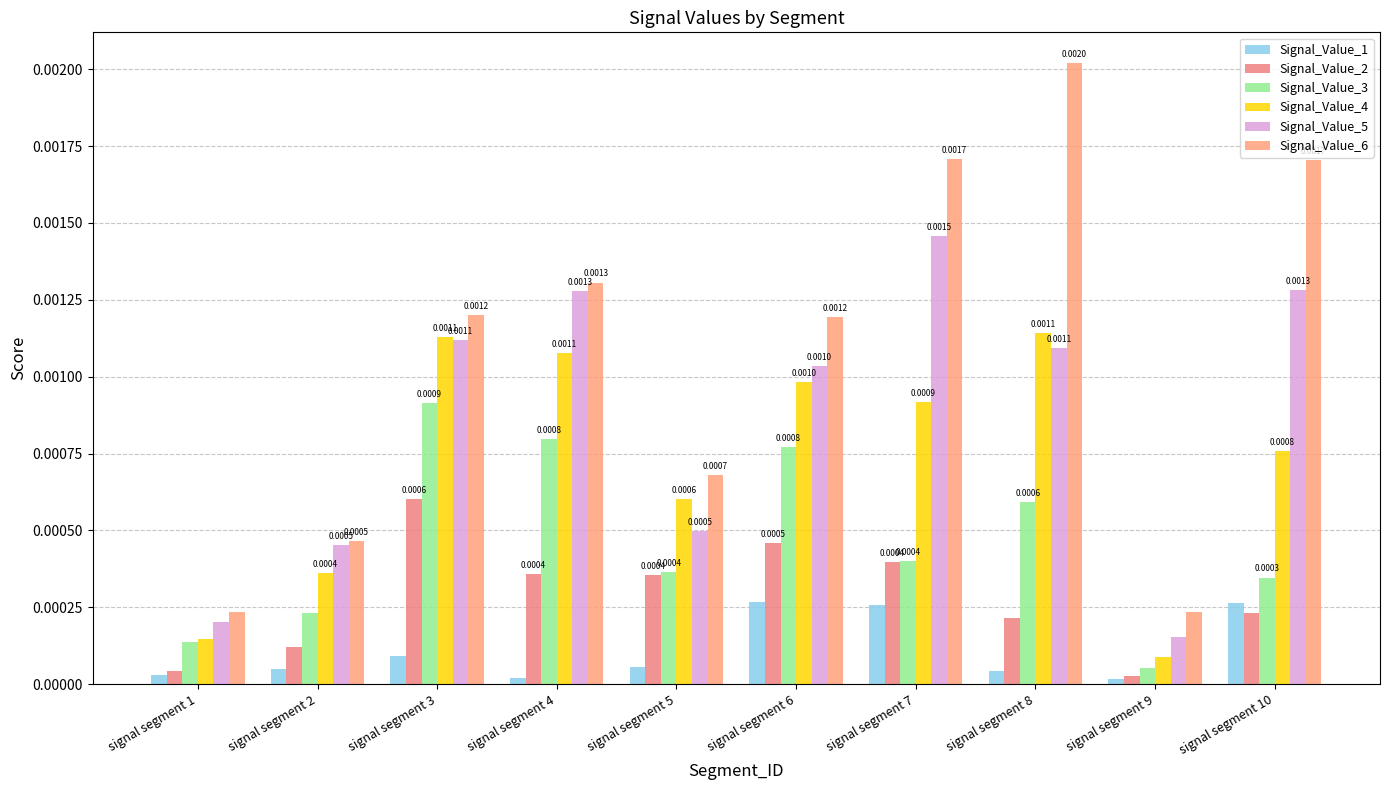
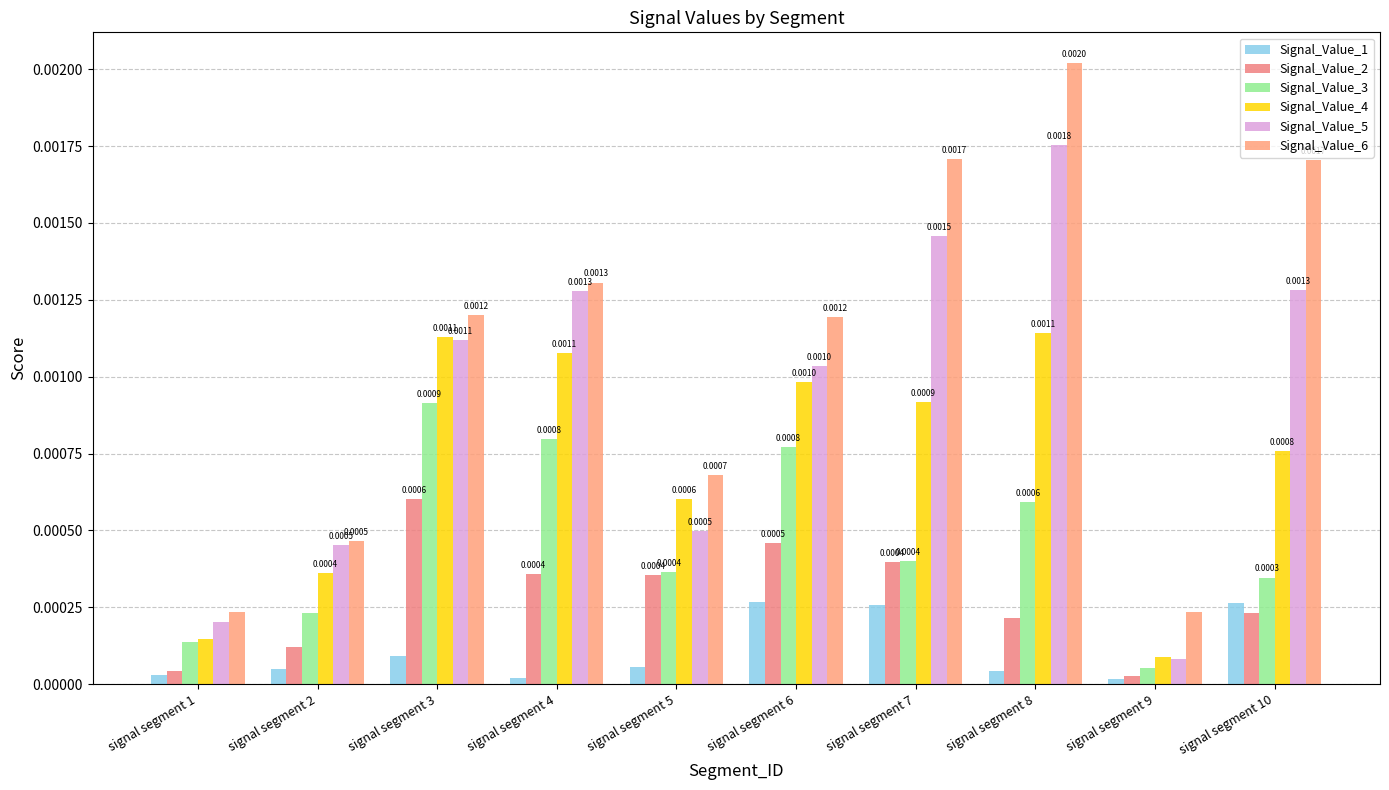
Signal_Value_5, signal segment 8: 0.0011 -> 0.0018
Signal_Value_5, signal segment 9: 0.00015 -> 0.00008
